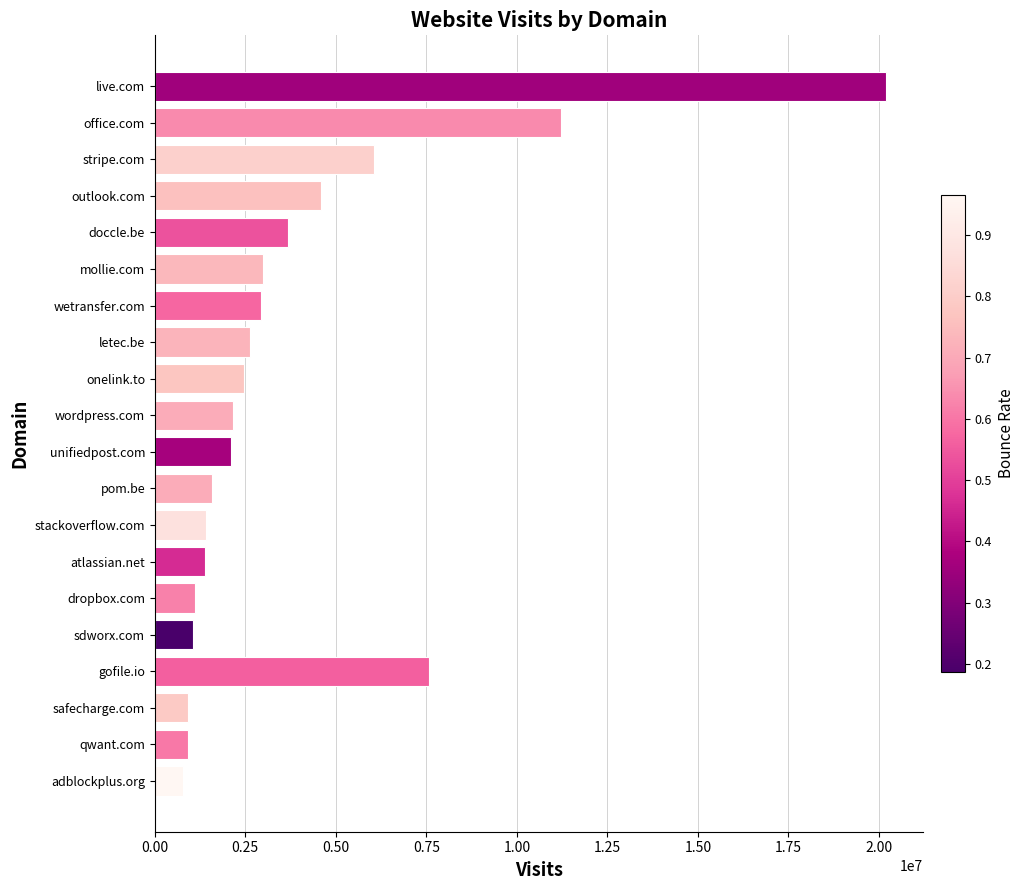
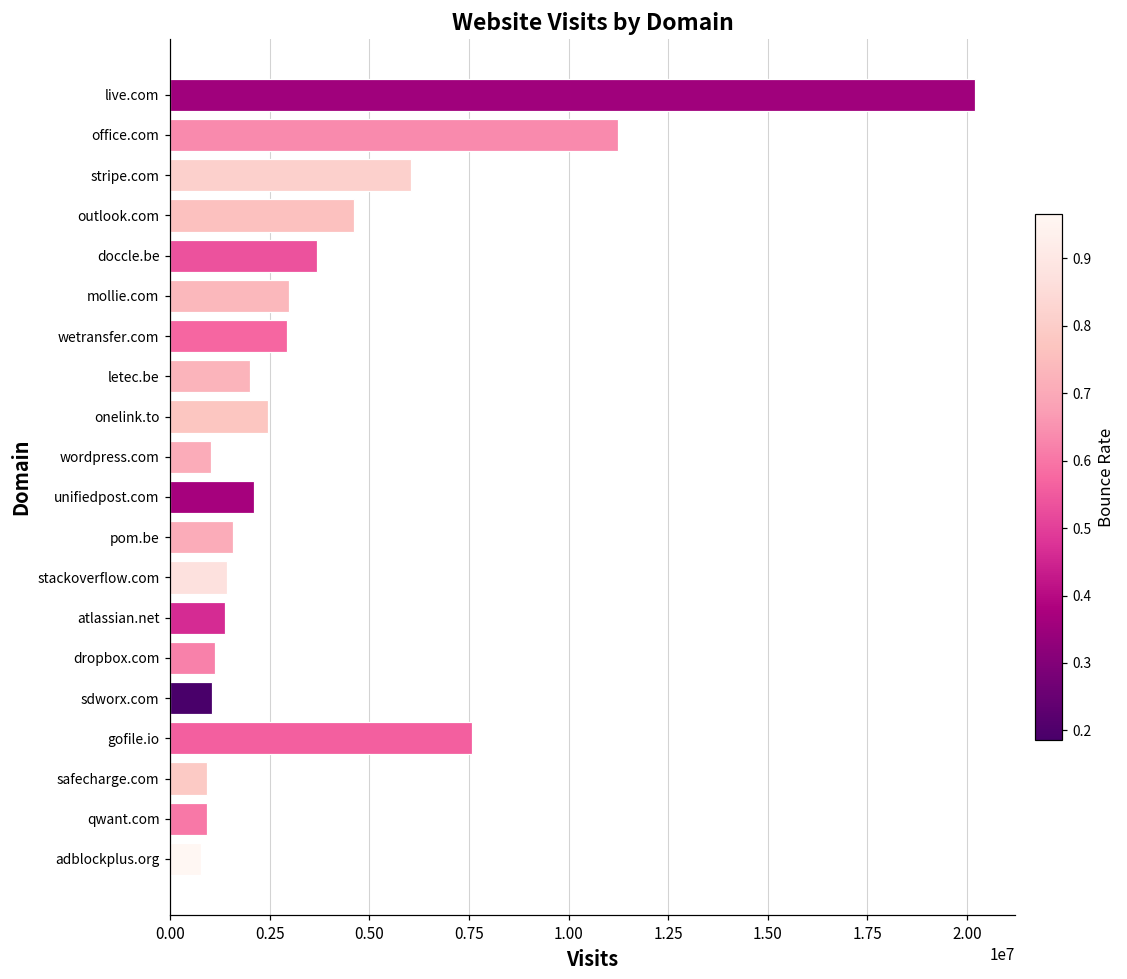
letec.be: 2600000 -> 2000000
wordpress.com: 2200000 -> 1000000
